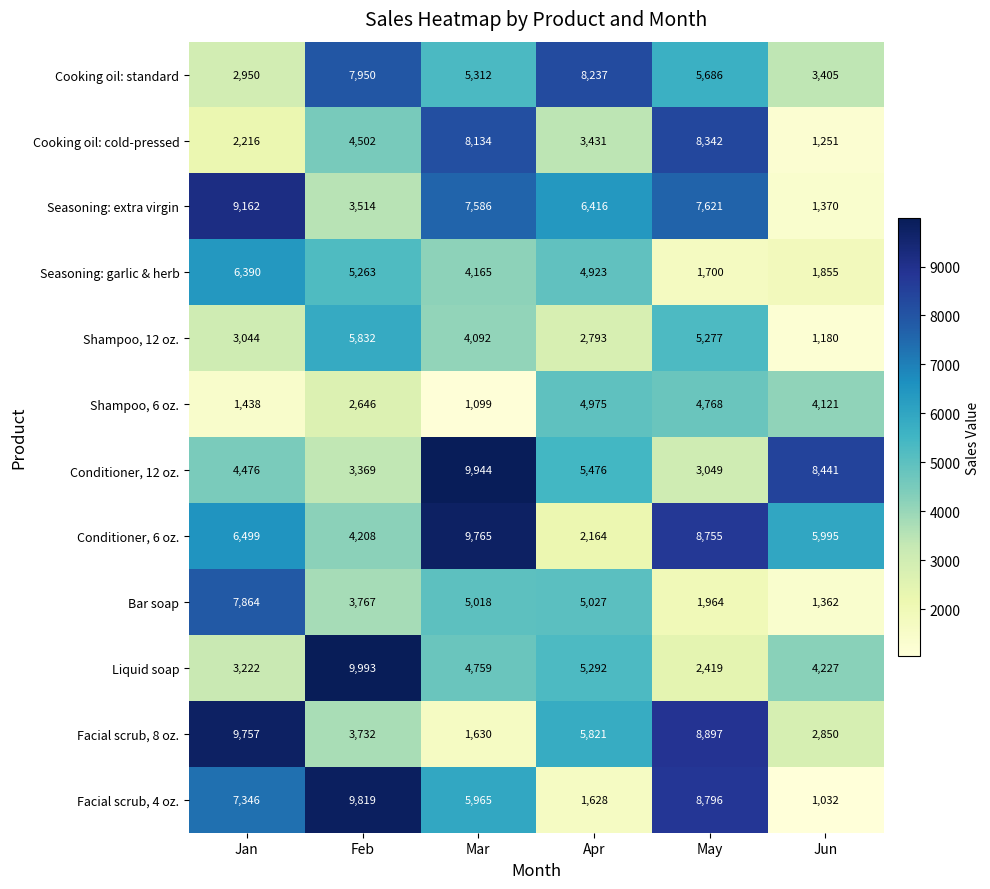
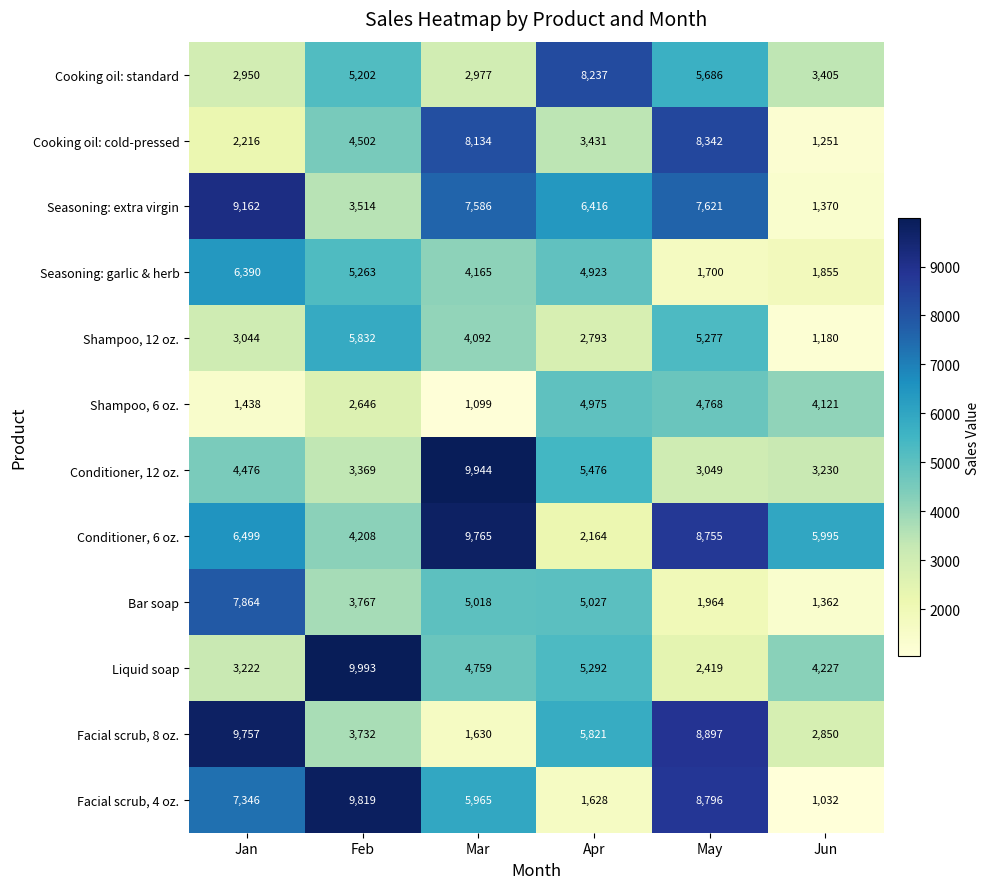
Cooking oil: standard, Feb: 7,950 -> 5,202
Cooking oil: standard, Mar: 5,312 -> 2,977
Conditioner, 12 oz., Jun: 8,441 -> 3,230
